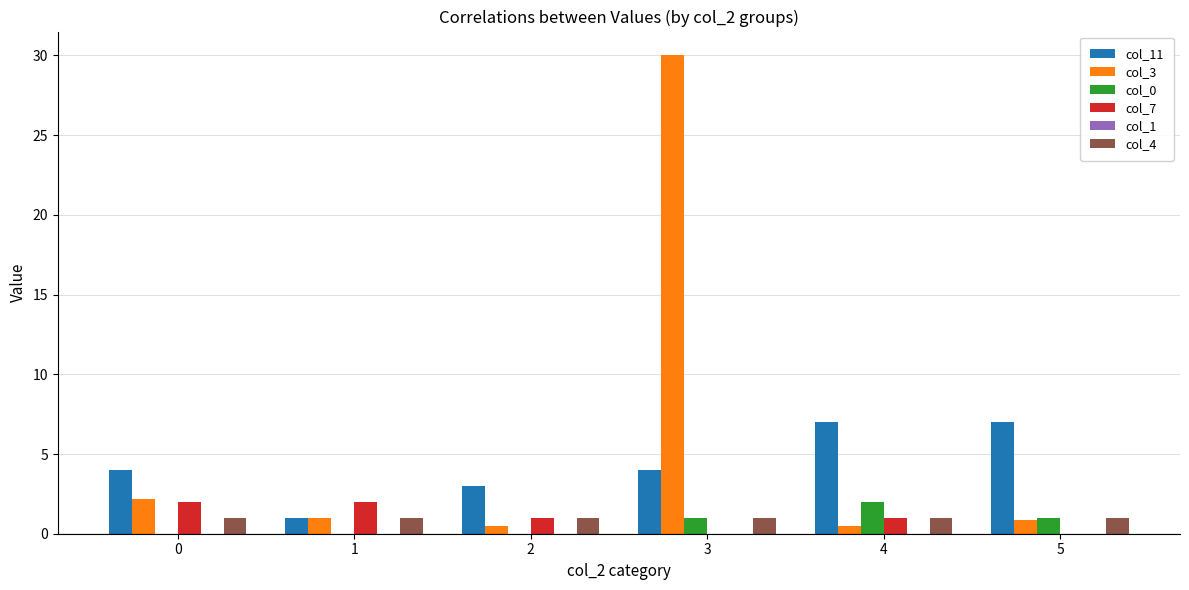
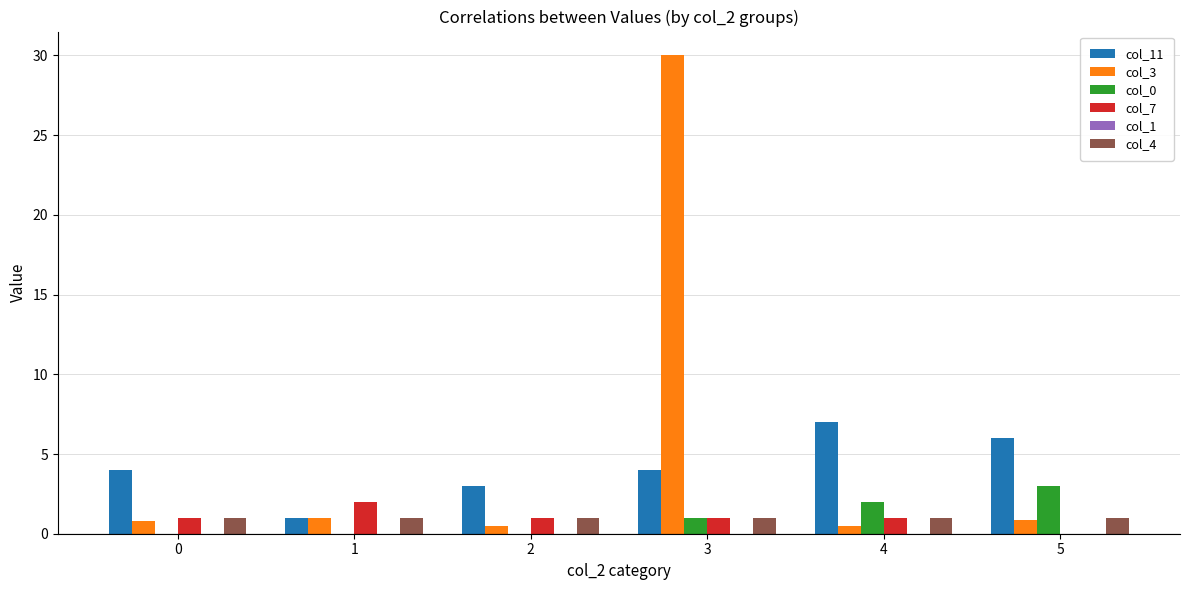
col_3, 0: 2.2 -> 0.8
col_7, 0: 2 -> 1
col_7, 3: 0 -> 1
col_11, 5: 7 -> 6
col_0, 5: 1 -> 3
